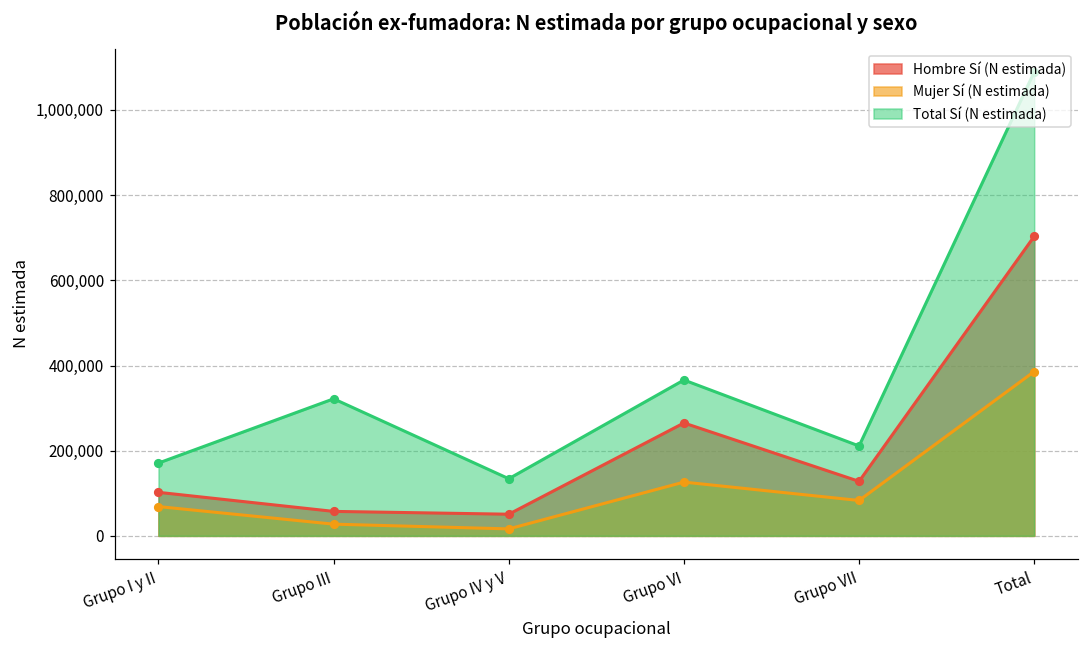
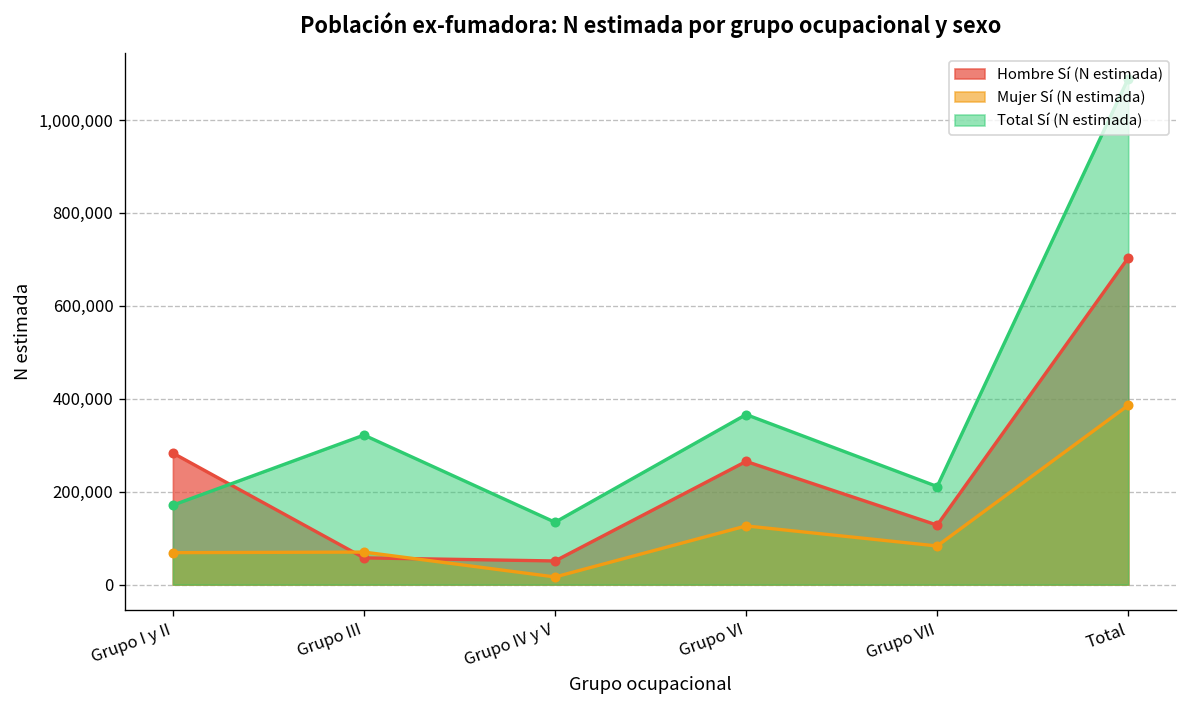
Hombre Sí (N estimada), Grupo I y II: 100,000 -> 280,000
Mujer Sí (N estimada), Grupo III: 30,000 -> 70,000
